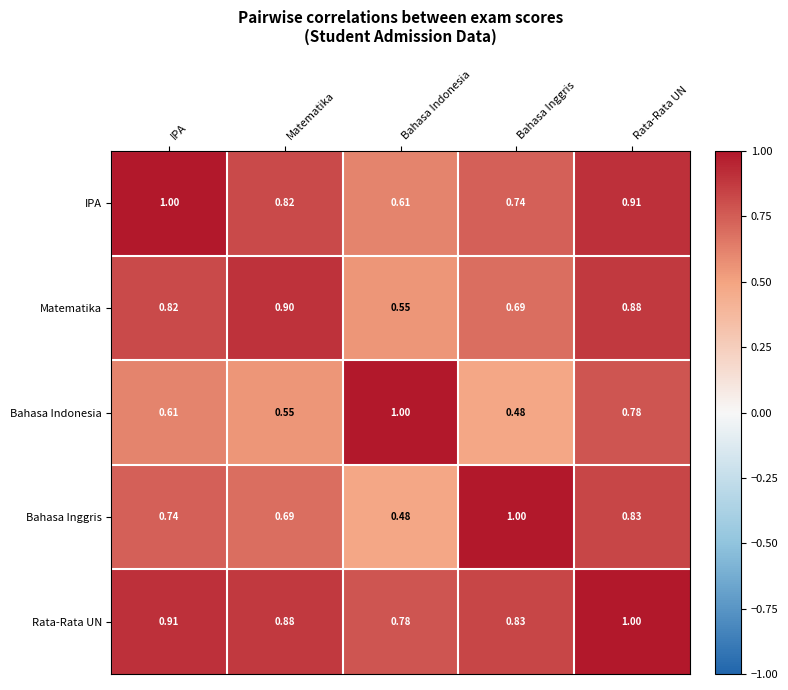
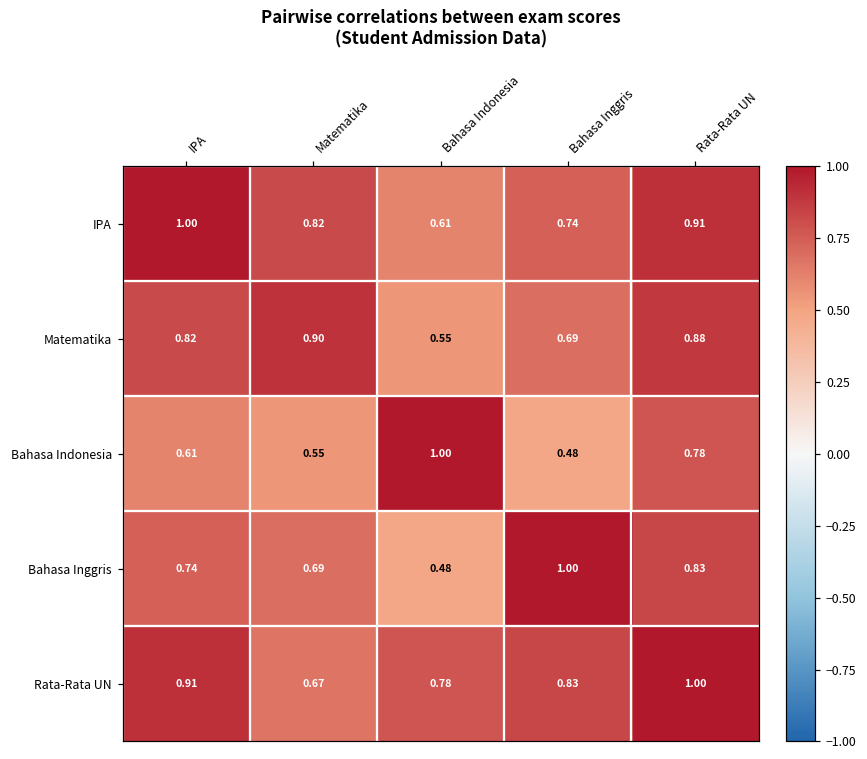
Rata-Rata UN, Matematika: 0.88 -> 0.67
